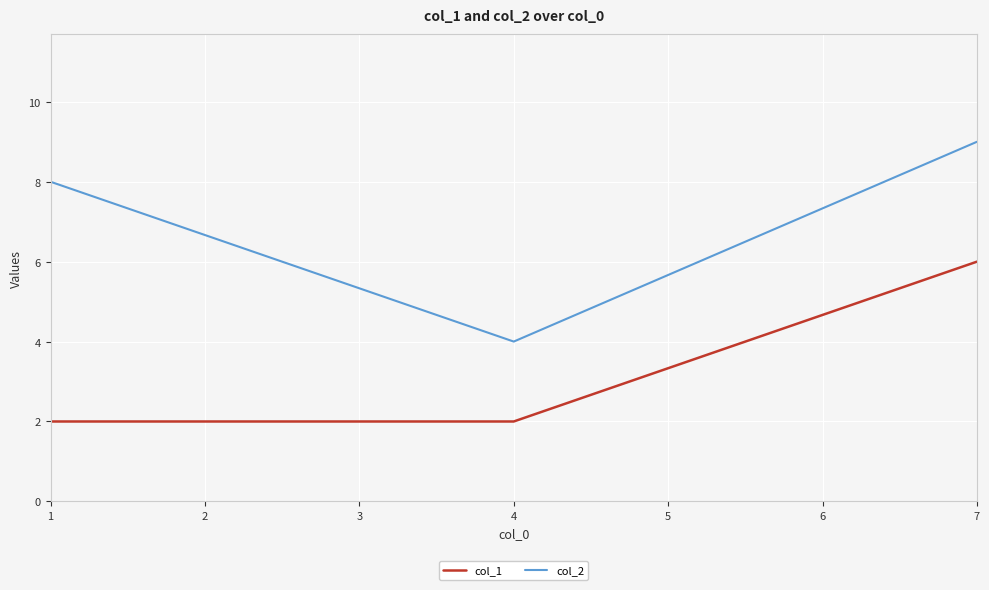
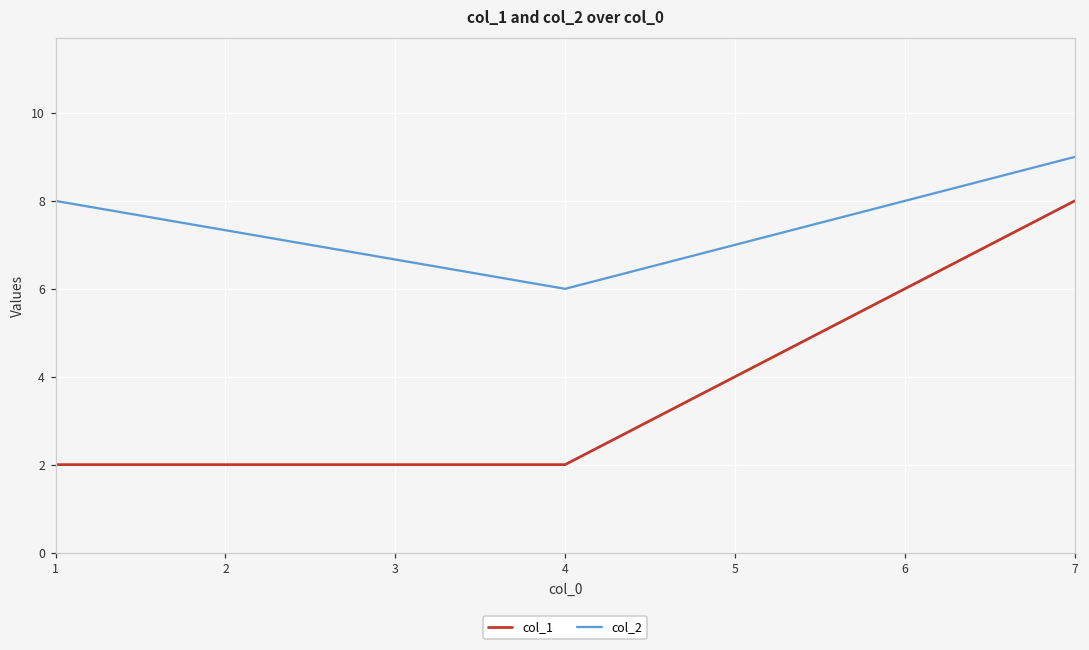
col_2, 4: 4 -> 6
col_1, 7: 6 -> 8
